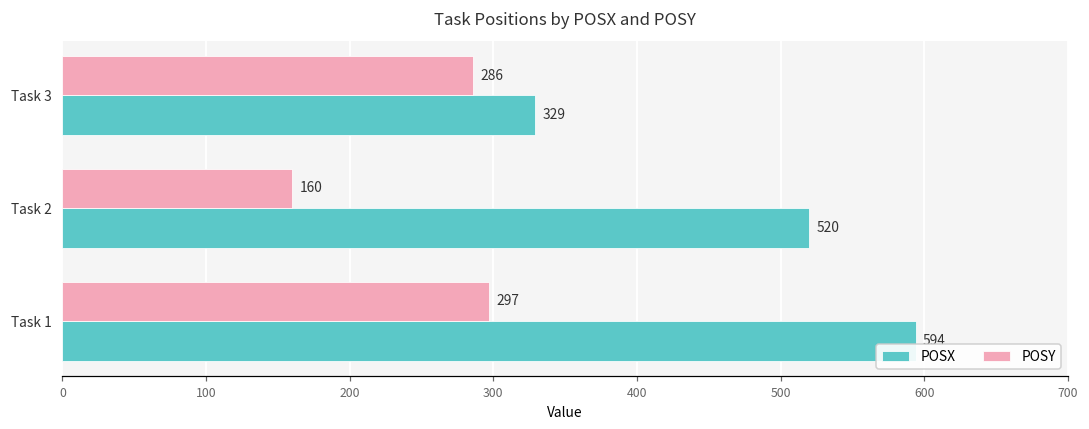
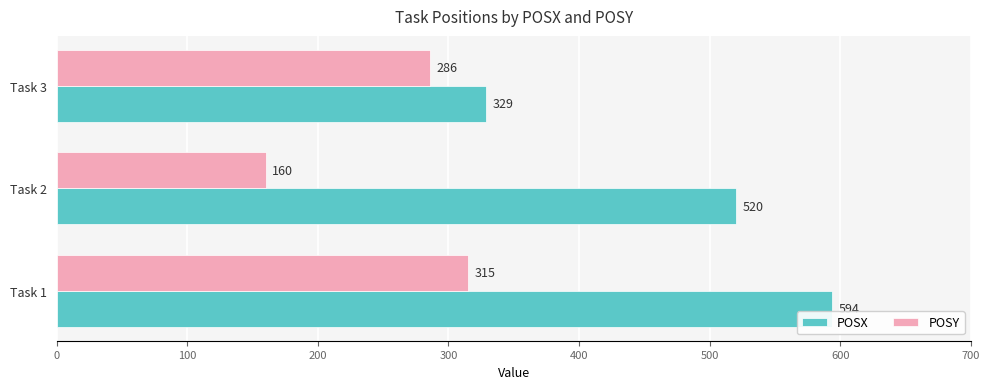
POSY, Task 1: 297 -> 315
